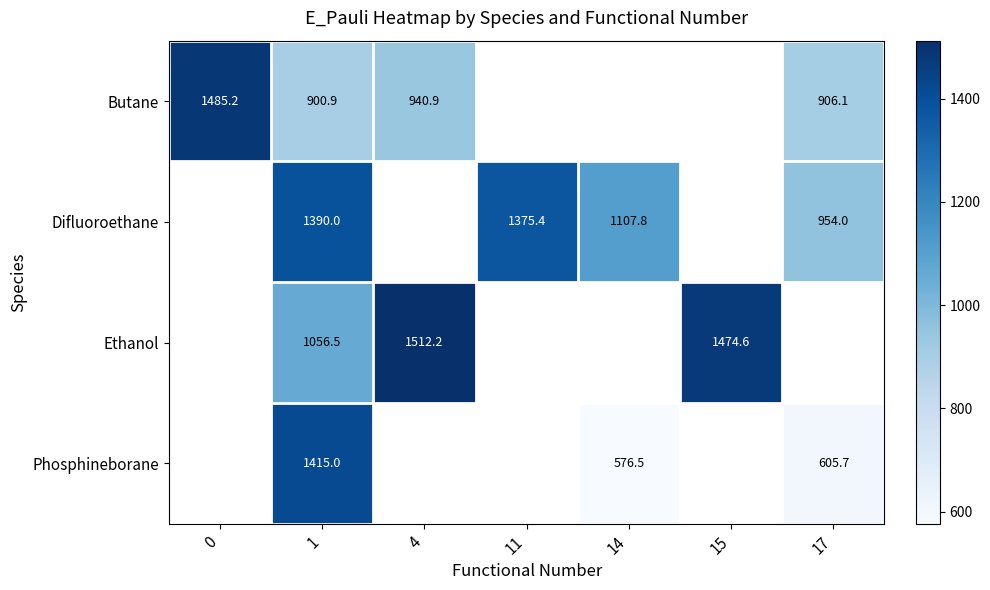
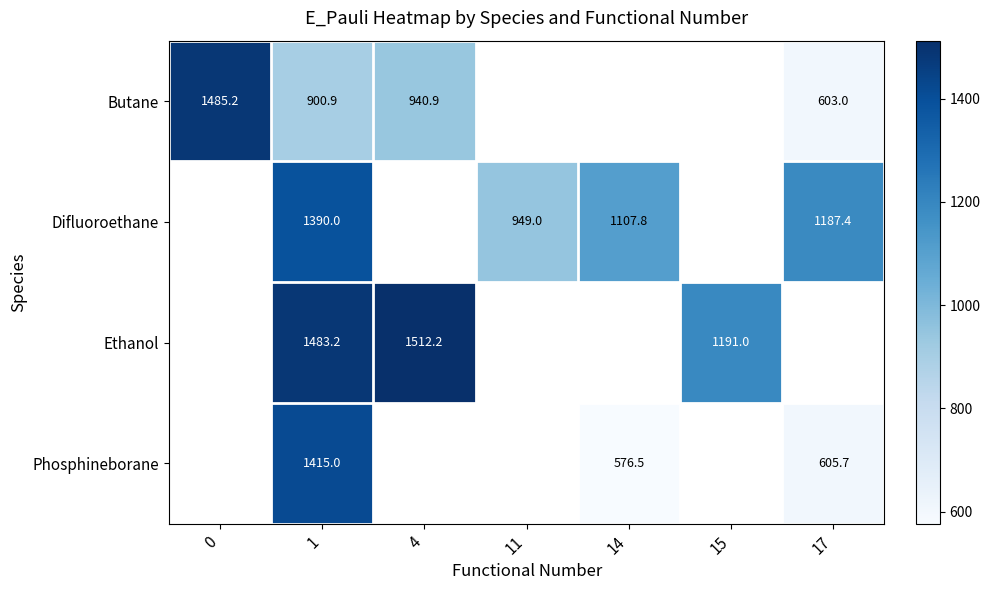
Butane, 17: 906.1 -> 603.0
Difluoroethane, 11: 1375.4 -> 949.0
Difluoroethane, 17: 954.0 -> 1187.4
Ethanol, 1: 1056.5 -> 1483.2
Ethanol, 15: 1474.6 -> 1191.0
